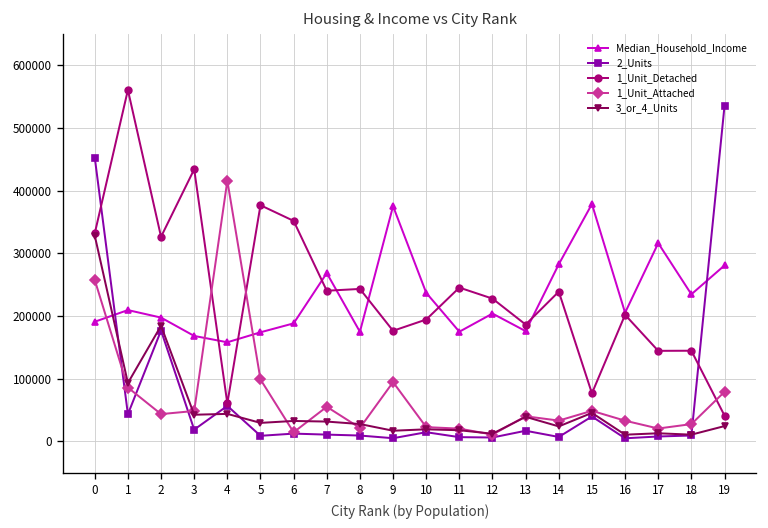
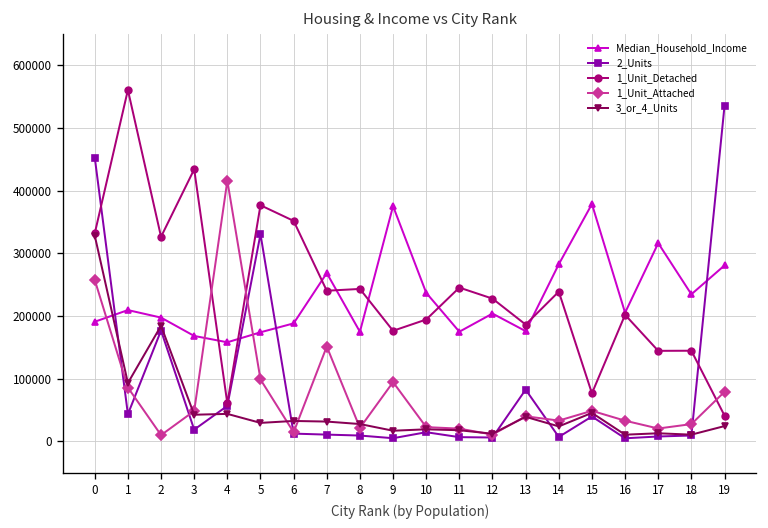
1_Unit_Attached, 2: 40000 -> 10000
2_Units, 5: 10000 -> 330000
1_Unit_Attached, 7: 50000 -> 150000
2_Units, 13: 20000 -> 80000
